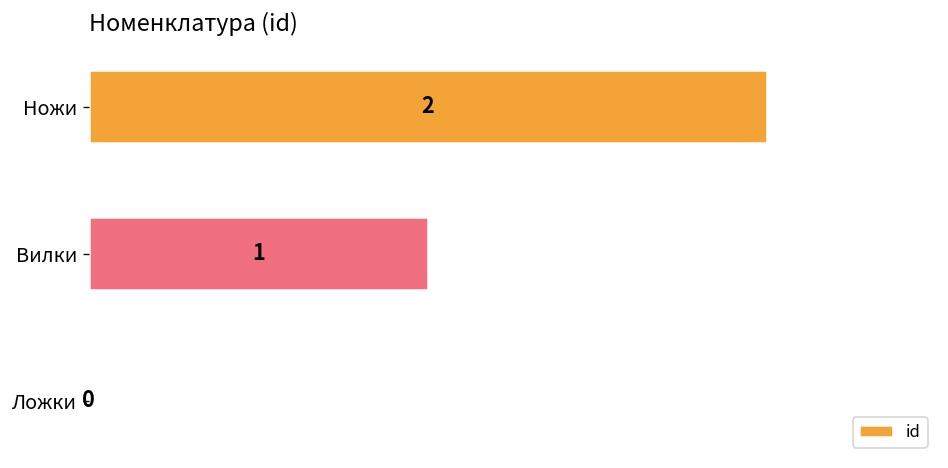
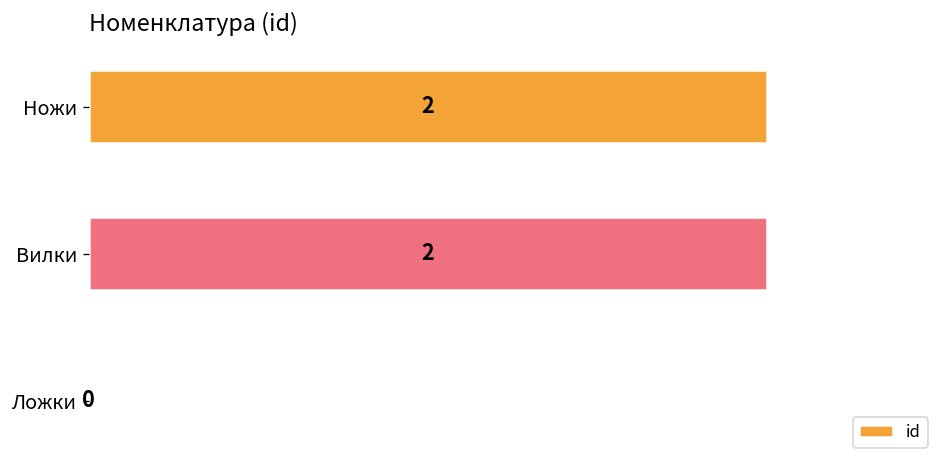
Вилки: 1 -> 2
